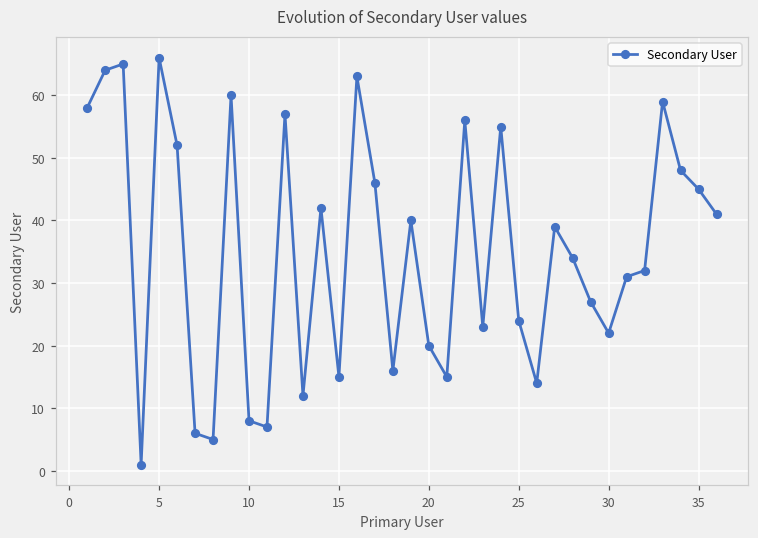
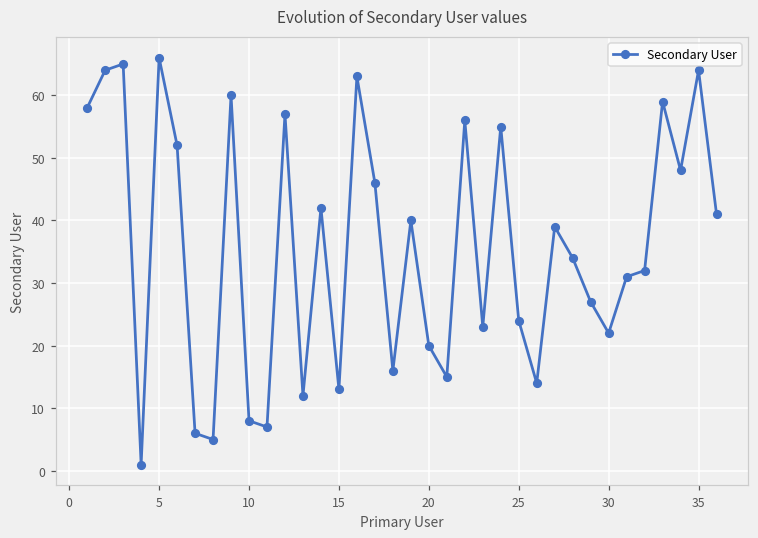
15: 15 -> 13
35: 45 -> 64
